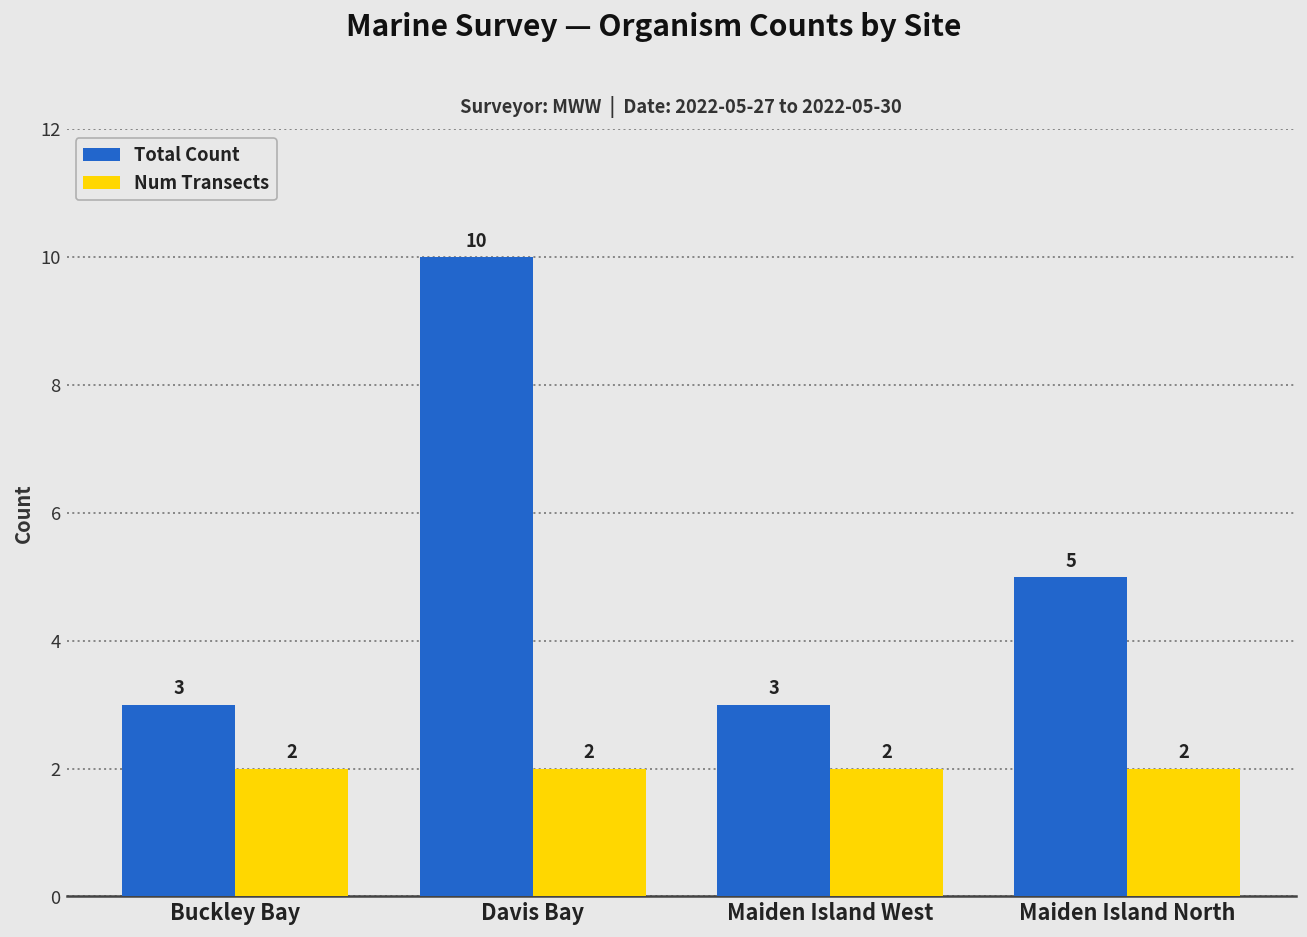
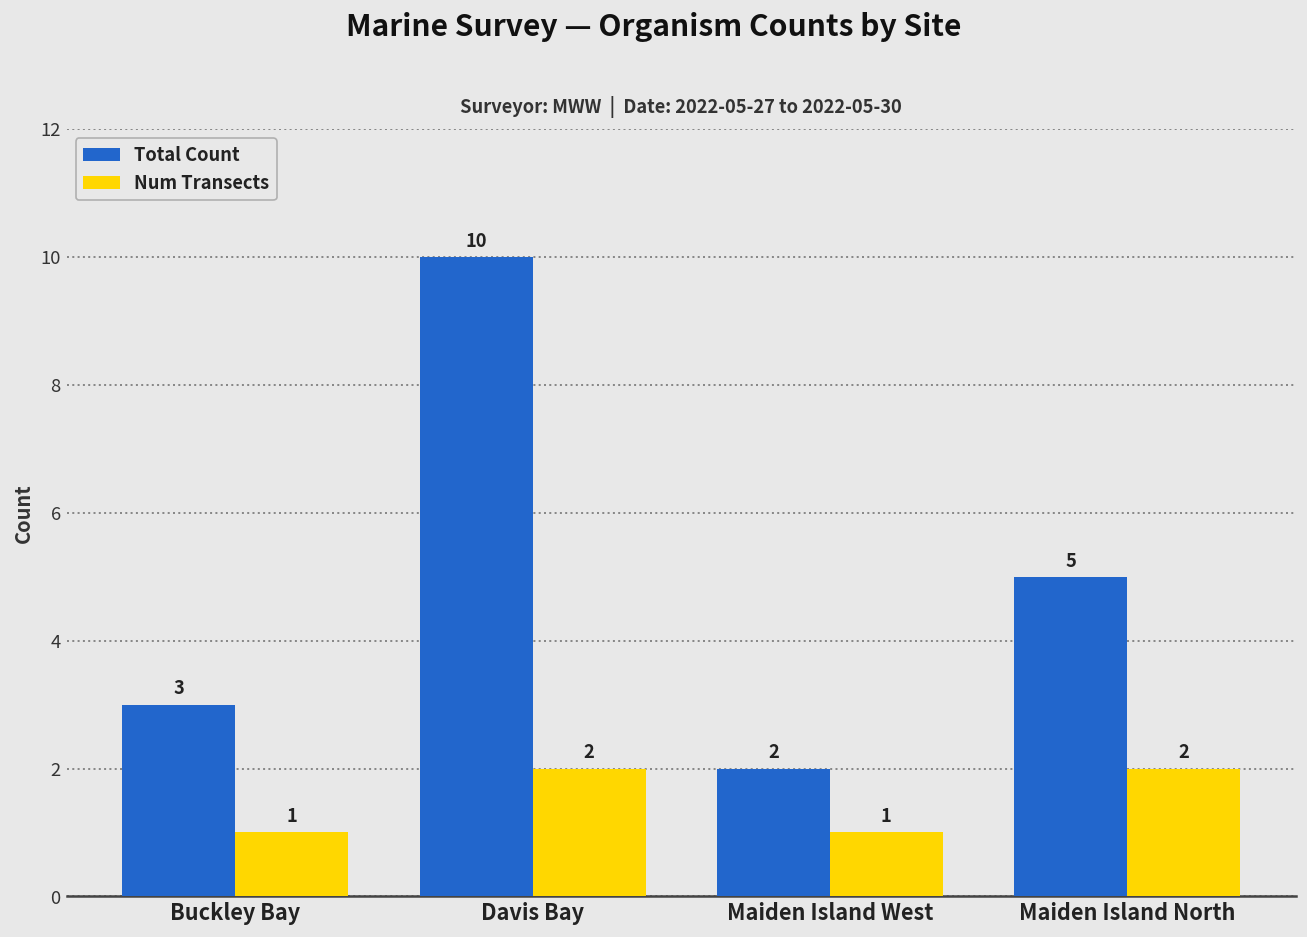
Num Transects, Buckley Bay: 2 -> 1
Total Count, Maiden Island West: 3 -> 2
Num Transects, Maiden Island West: 2 -> 1
